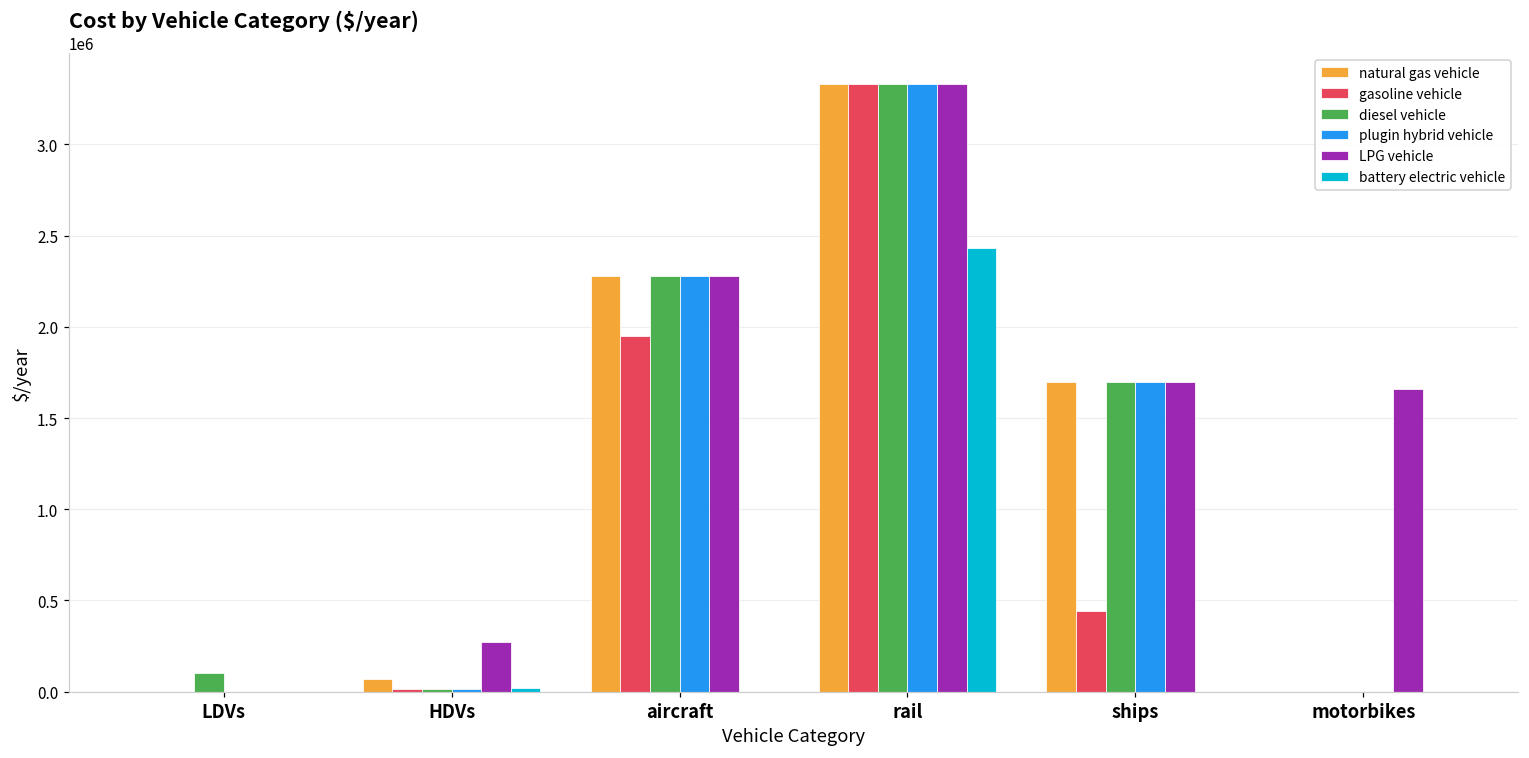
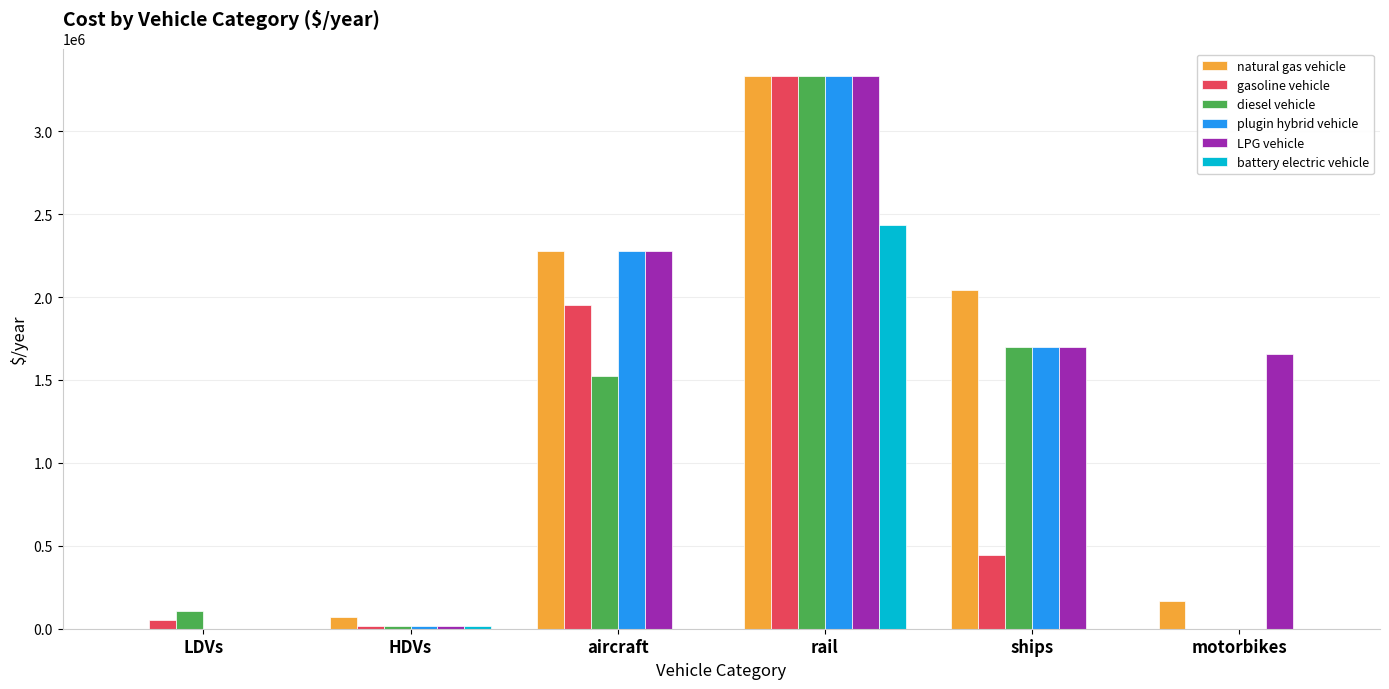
gasoline vehicle, LDVs: 0 -> 50000
LPG vehicle, HDVs: 270000 -> 20000
diesel vehicle, aircraft: 2280000 -> 1530000
natural gas vehicle, ships: 1700000 -> 2040000
natural gas vehicle, motorbikes: 0 -> 170000
